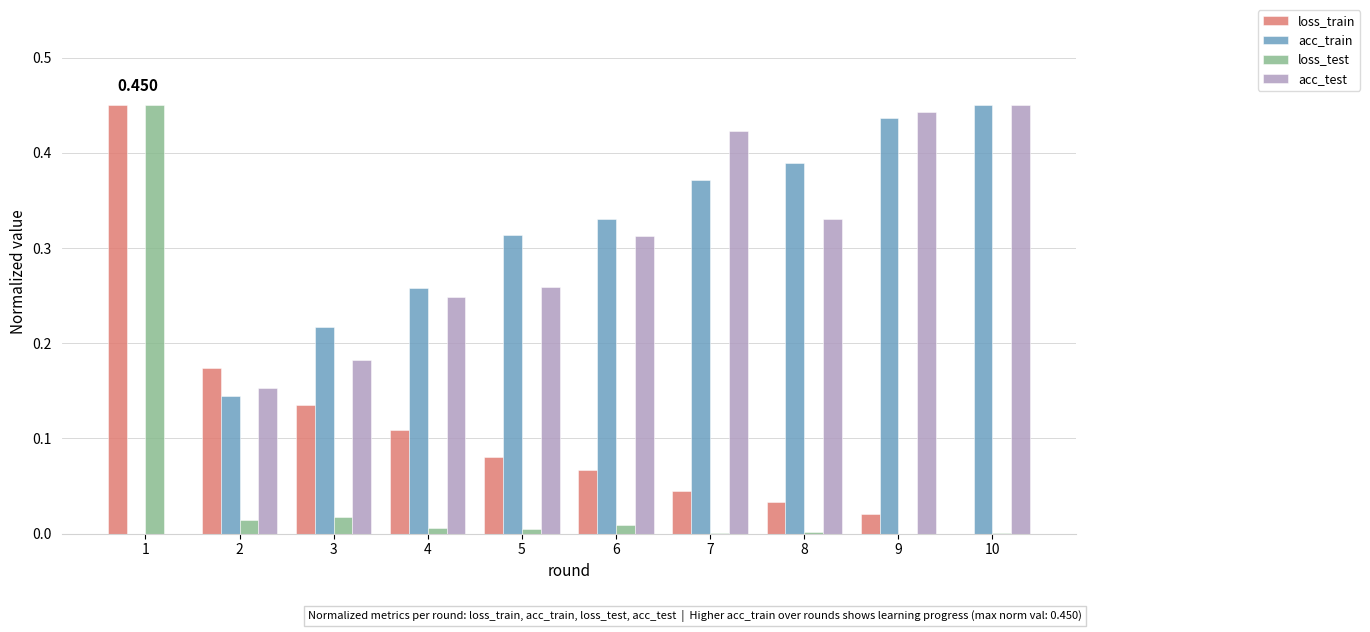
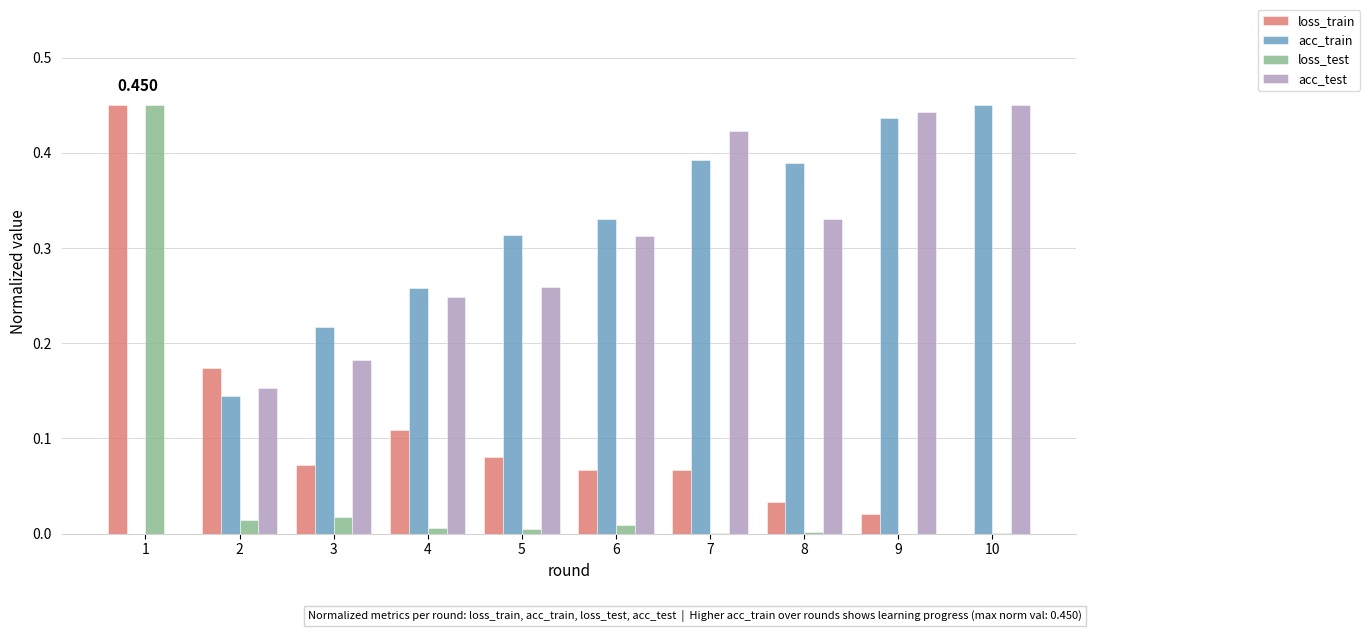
loss_train, 3: 0.13 -> 0.07
loss_train, 7: 0.04 -> 0.07
acc_train, 7: 0.37 -> 0.39
